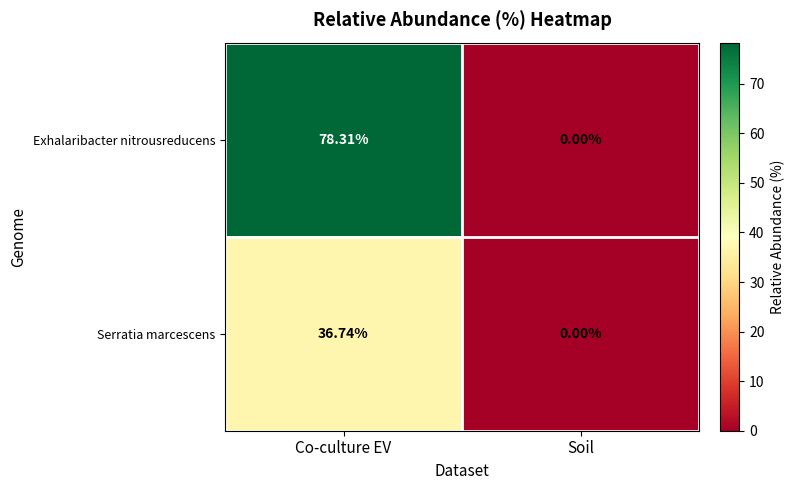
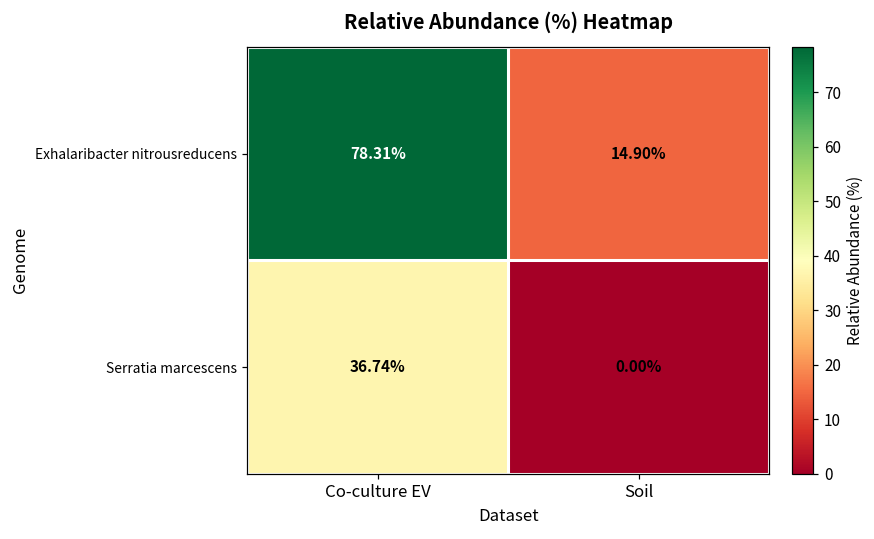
Exhalaribacter nitrousreducens, Soil: 0.00% -> 14.90%
